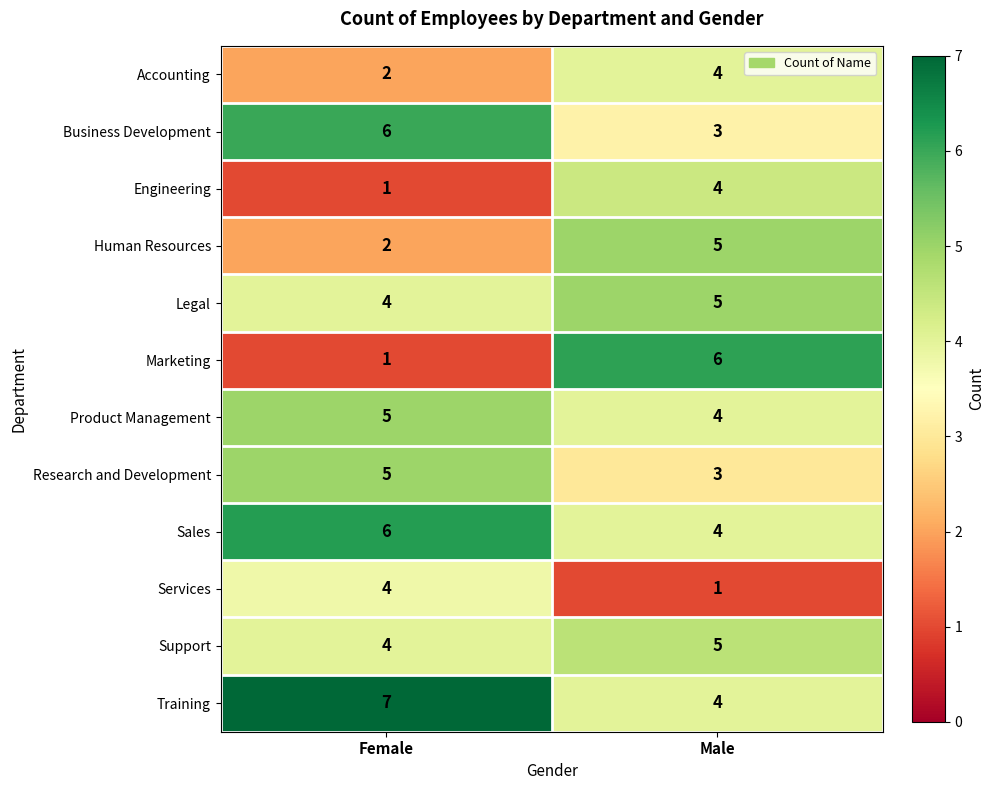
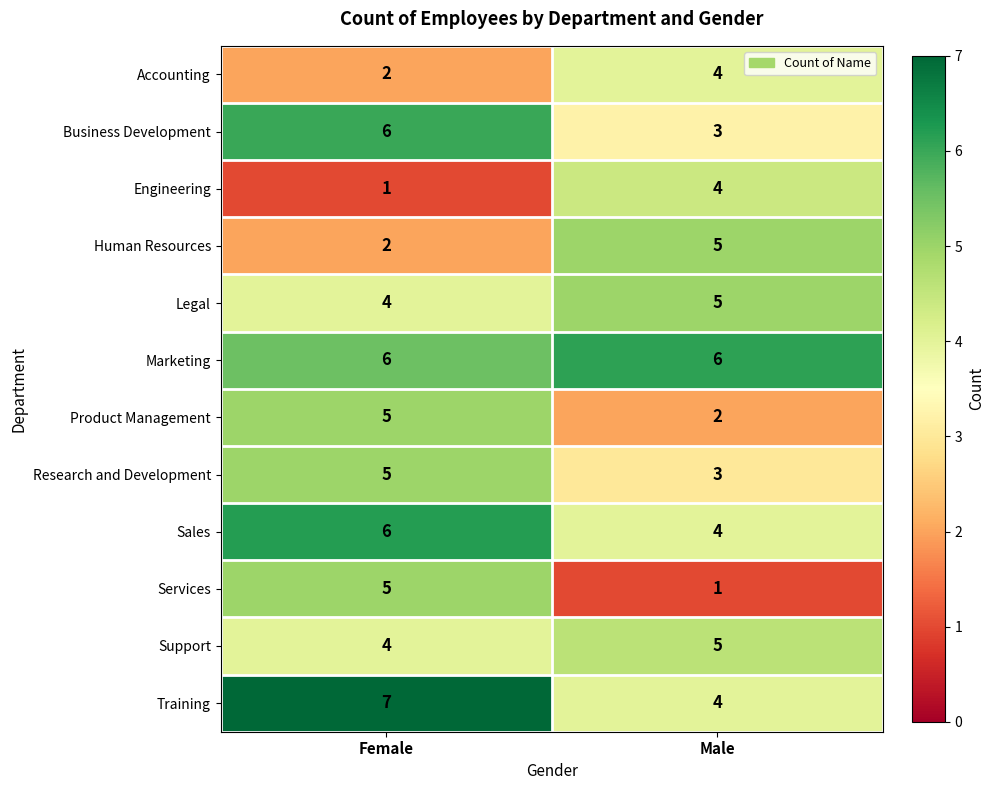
Marketing, Female: 1 -> 6
Product Management, Male: 4 -> 2
Services, Female: 4 -> 5
